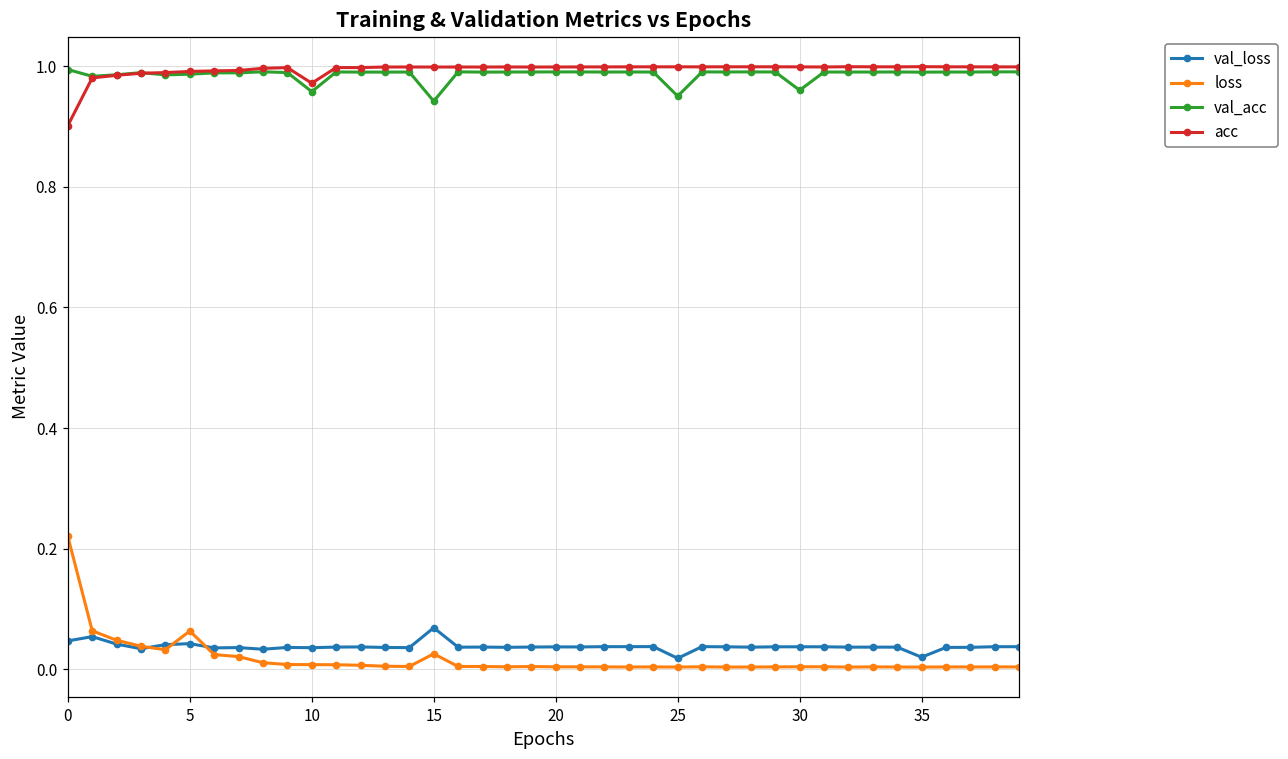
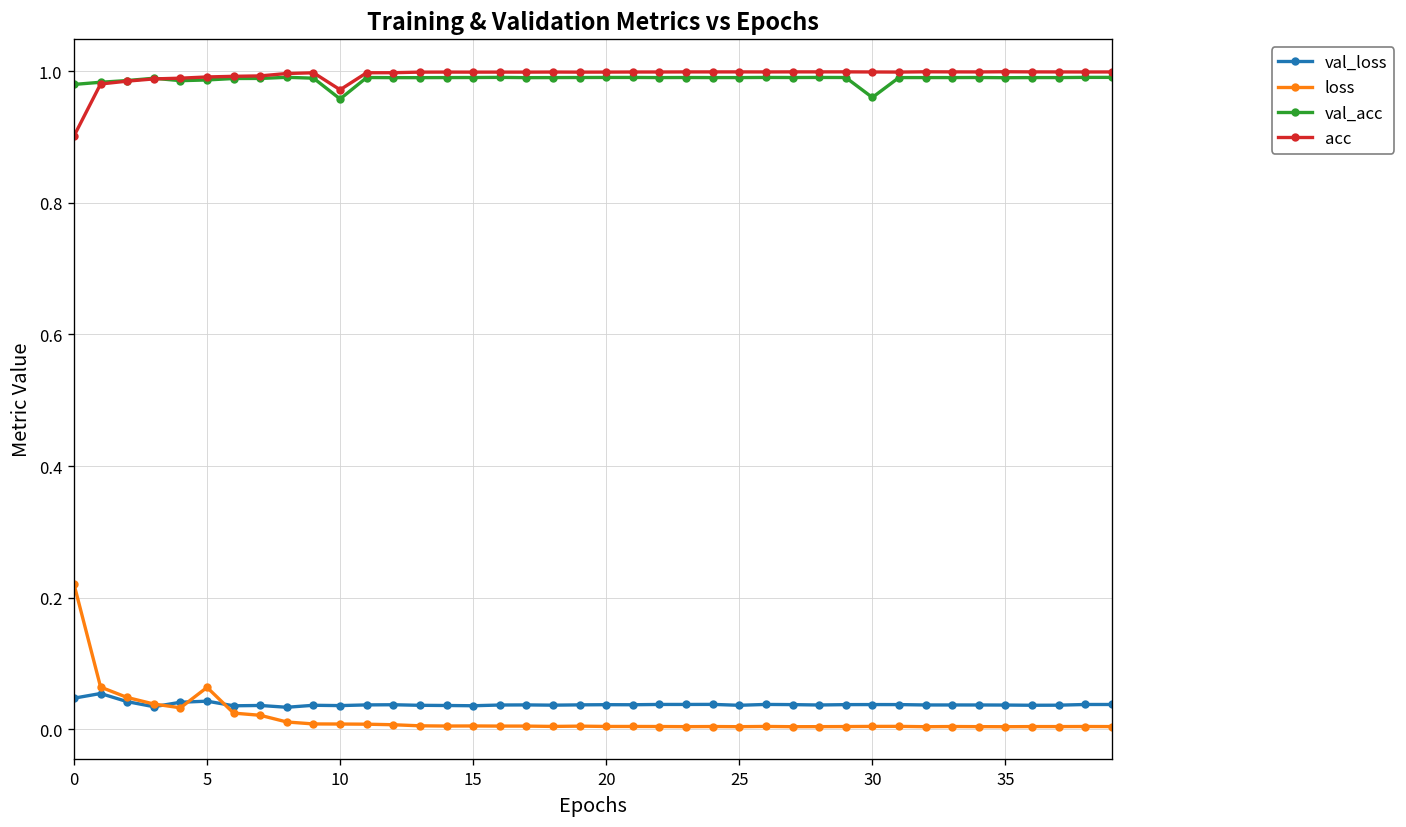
val_acc, 0: 0.99 -> 0.98
val_loss, 15: 0.07 -> 0.04
loss, 15: 0.03 -> 0.01
val_acc, 15: 0.94 -> 0.99
val_loss, 25: 0.02 -> 0.04
val_acc, 25: 0.95 -> 0.99
val_loss, 35: 0.02 -> 0.04
